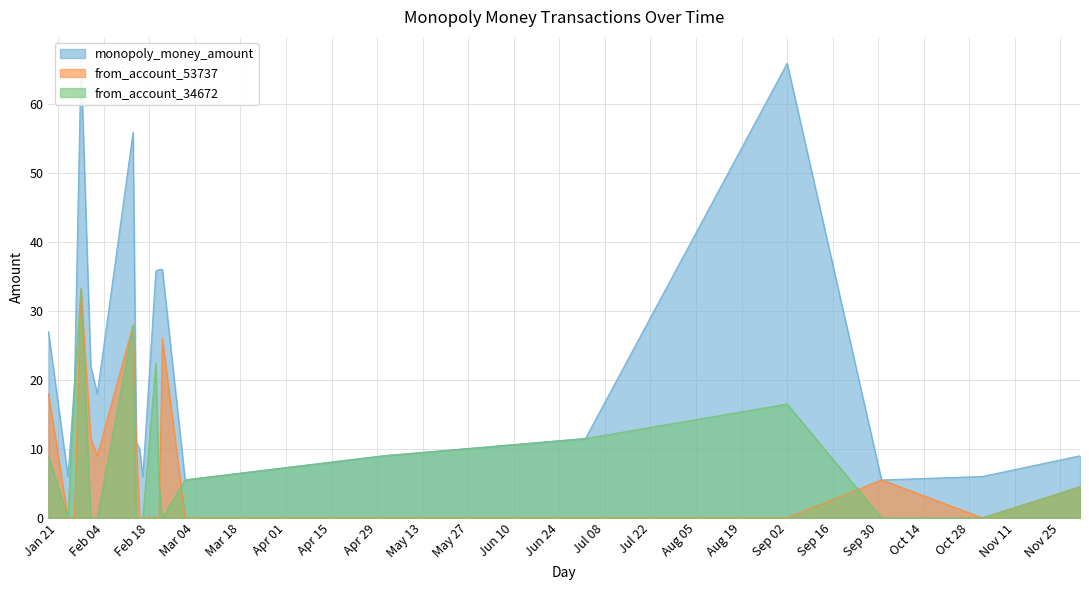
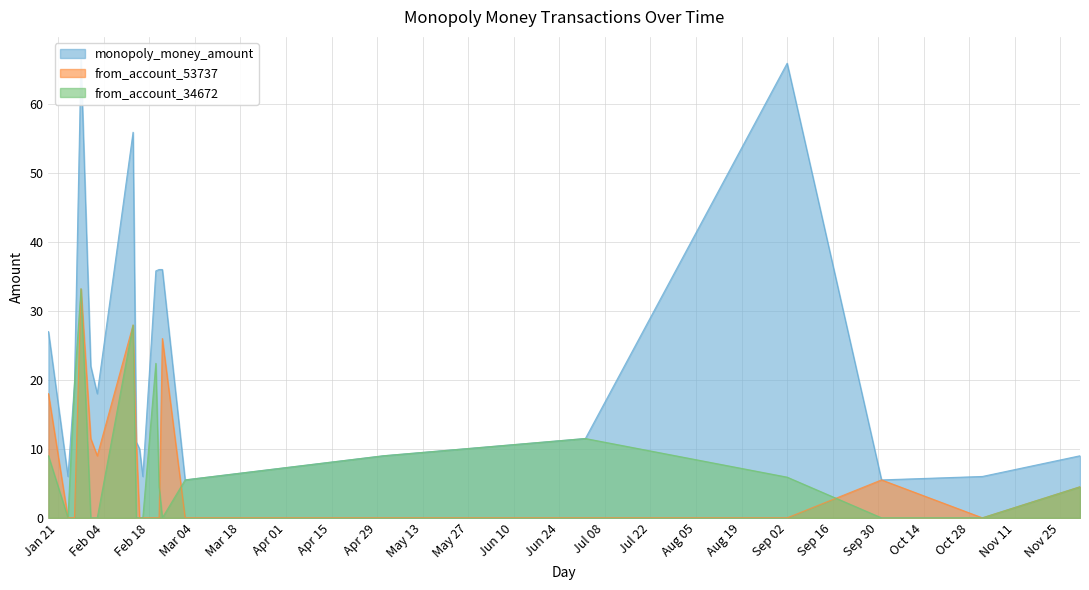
from_account_34672, Sep 02: 17 -> 6
